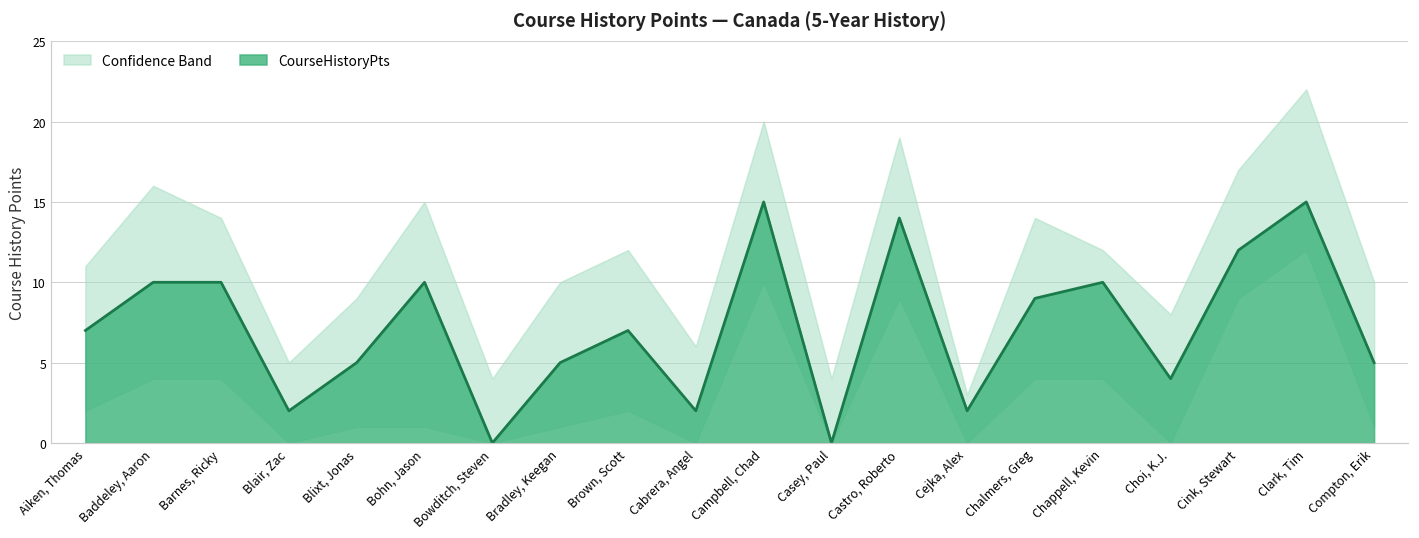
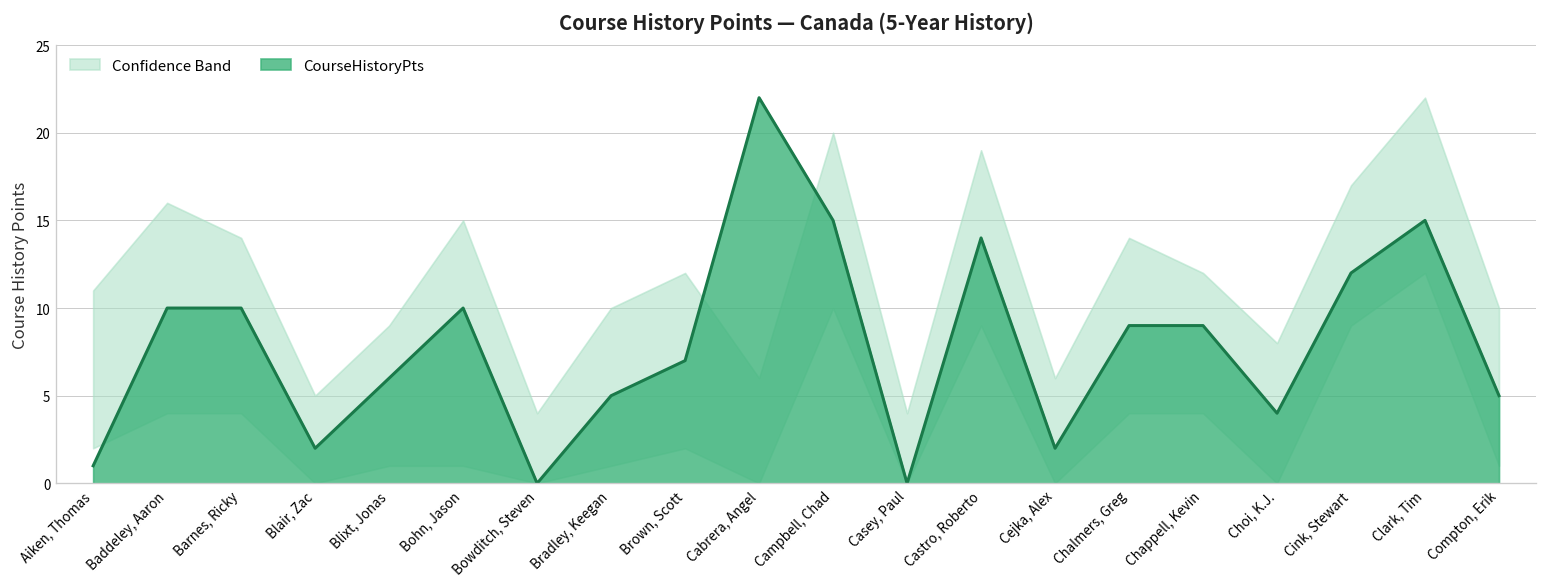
CourseHistoryPts, Aiken, Thomas: 7 -> 1
CourseHistoryPts, Blixt, Jonas: 5 -> 6
CourseHistoryPts, Cabrera, Angel: 2 -> 22
Confidence Band, Cejka, Alex: 3 -> 6
CourseHistoryPts, Chappell, Kevin: 10 -> 9
